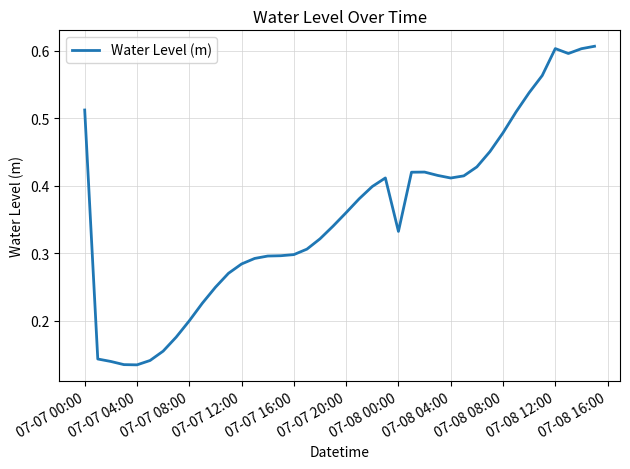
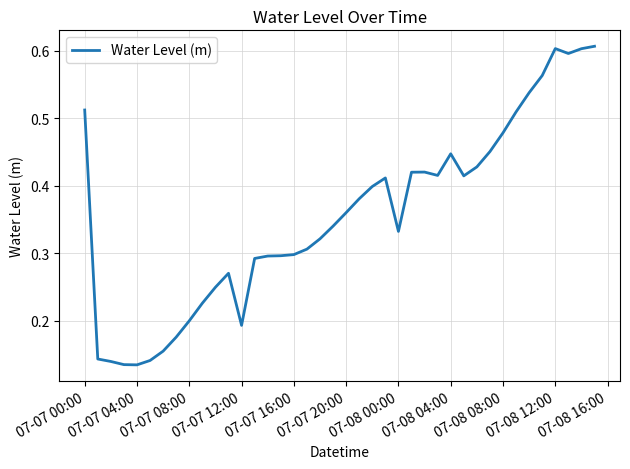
07-07 12:00: 0.28 -> 0.19
07-08 04:00: 0.41 -> 0.45
